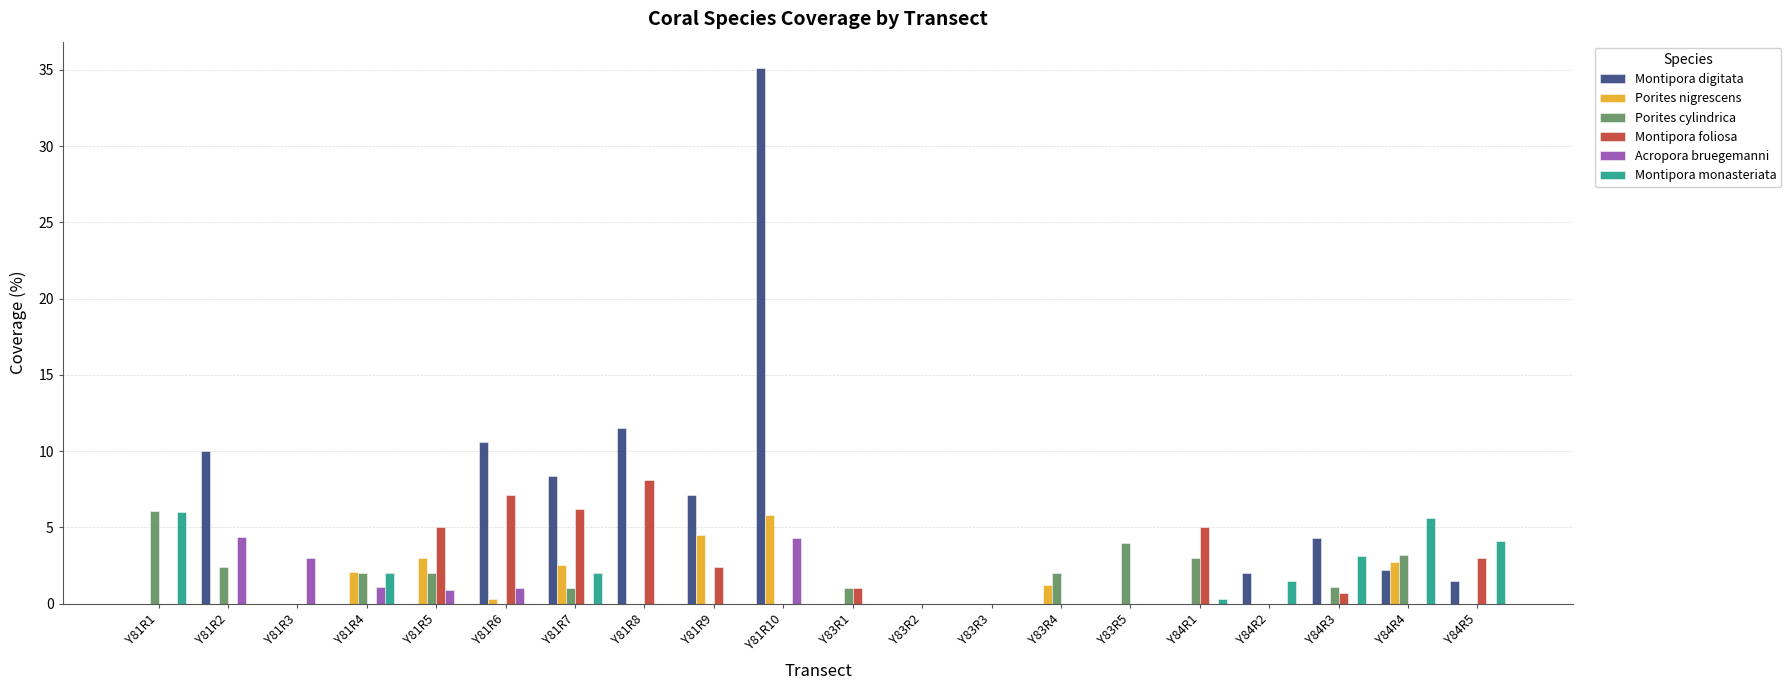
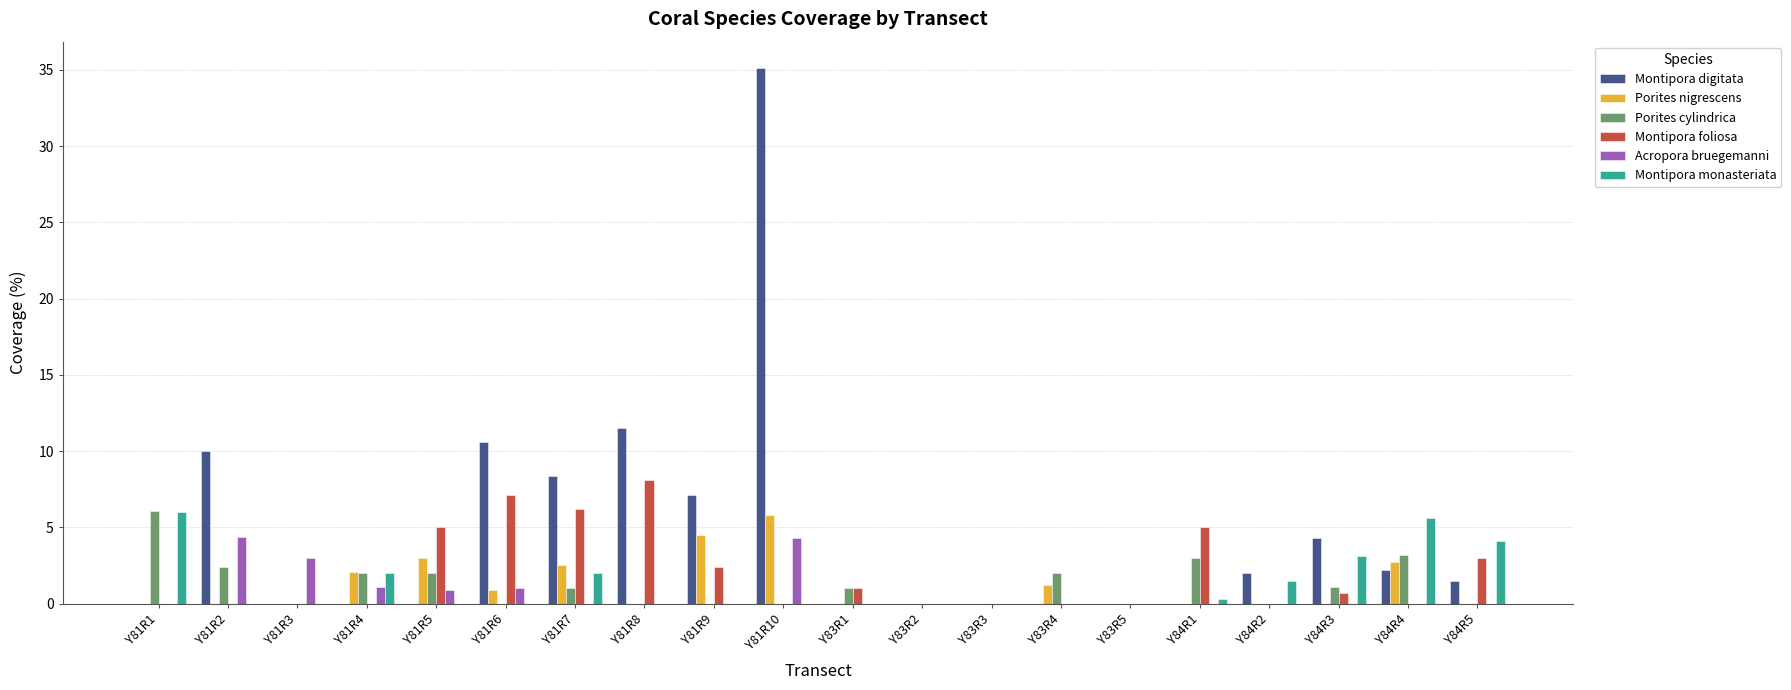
Porites nigrescens, Y81R6: 0.3 -> 0.9
Porites cylindrica, Y83R5: 4 -> 0
